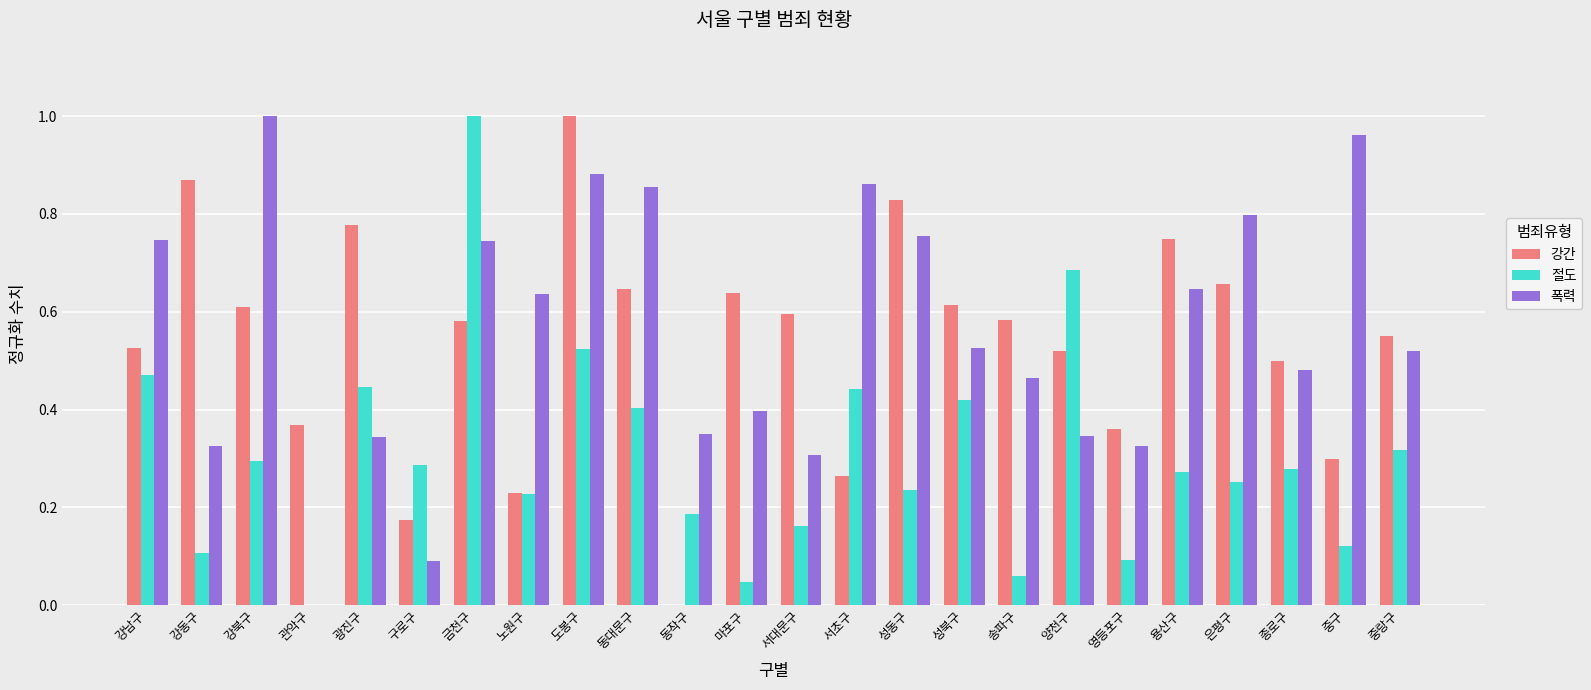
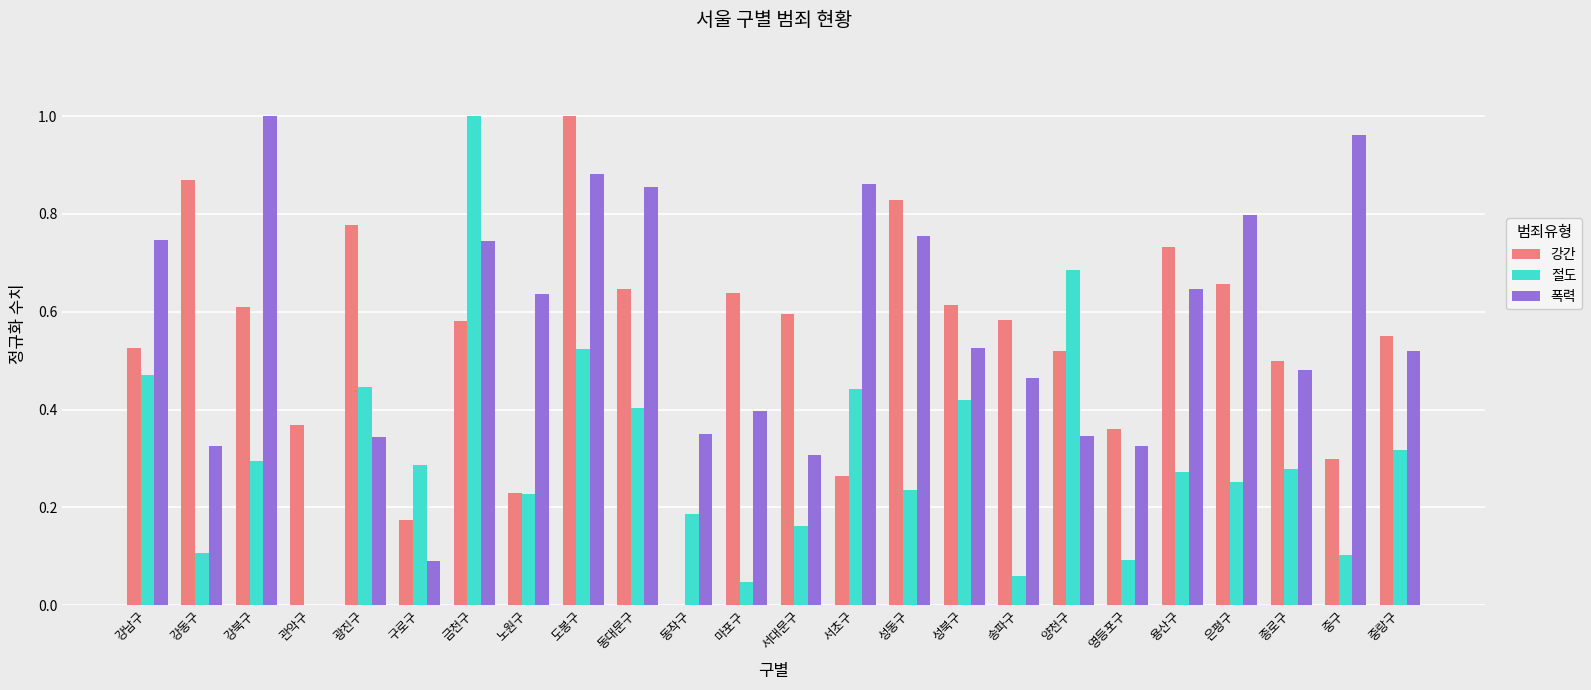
강간, 용산구: 0.75 -> 0.73
절도, 중구: 0.12 -> 0.10
